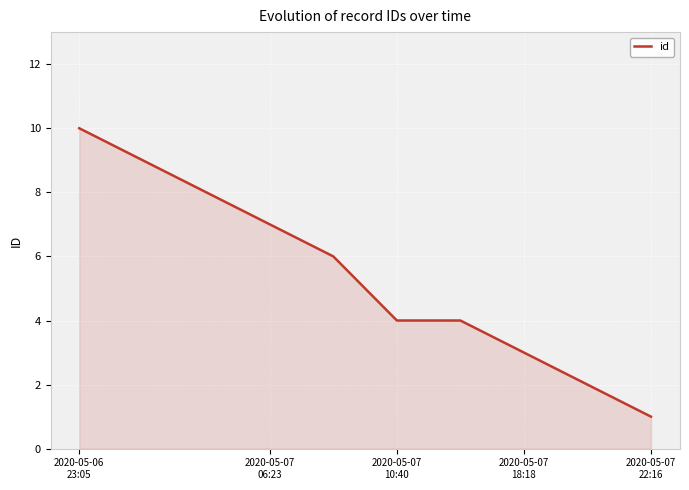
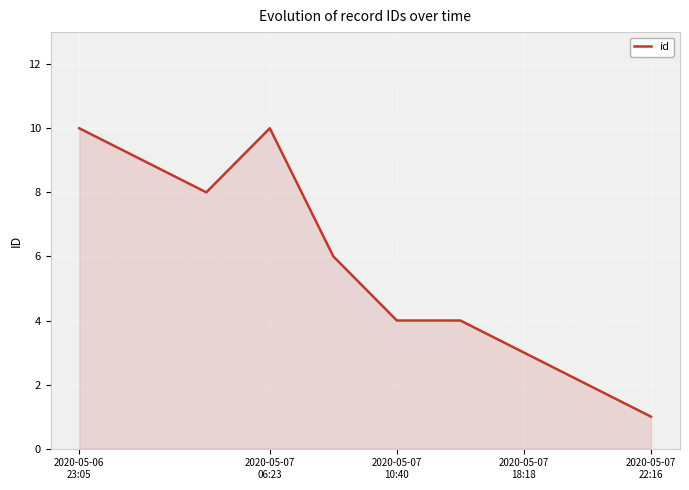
2020-05-07 06:23: 7 -> 10
